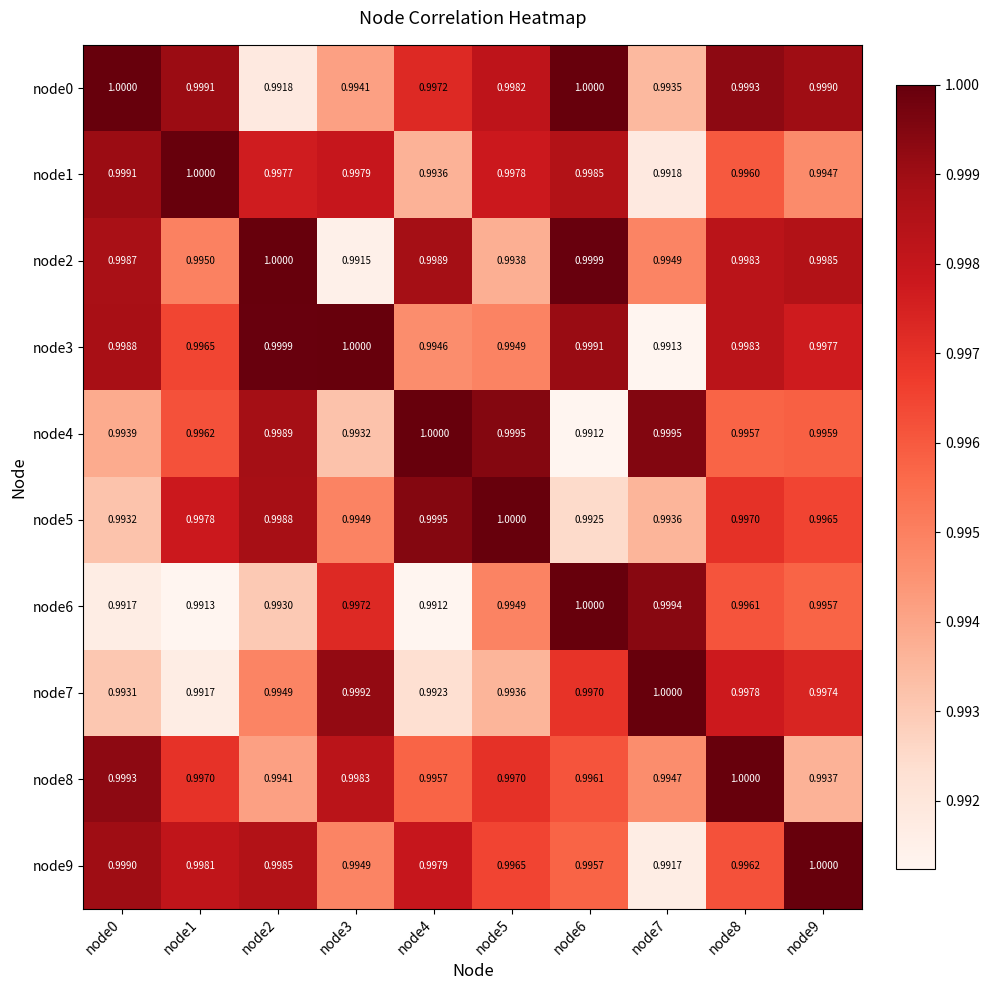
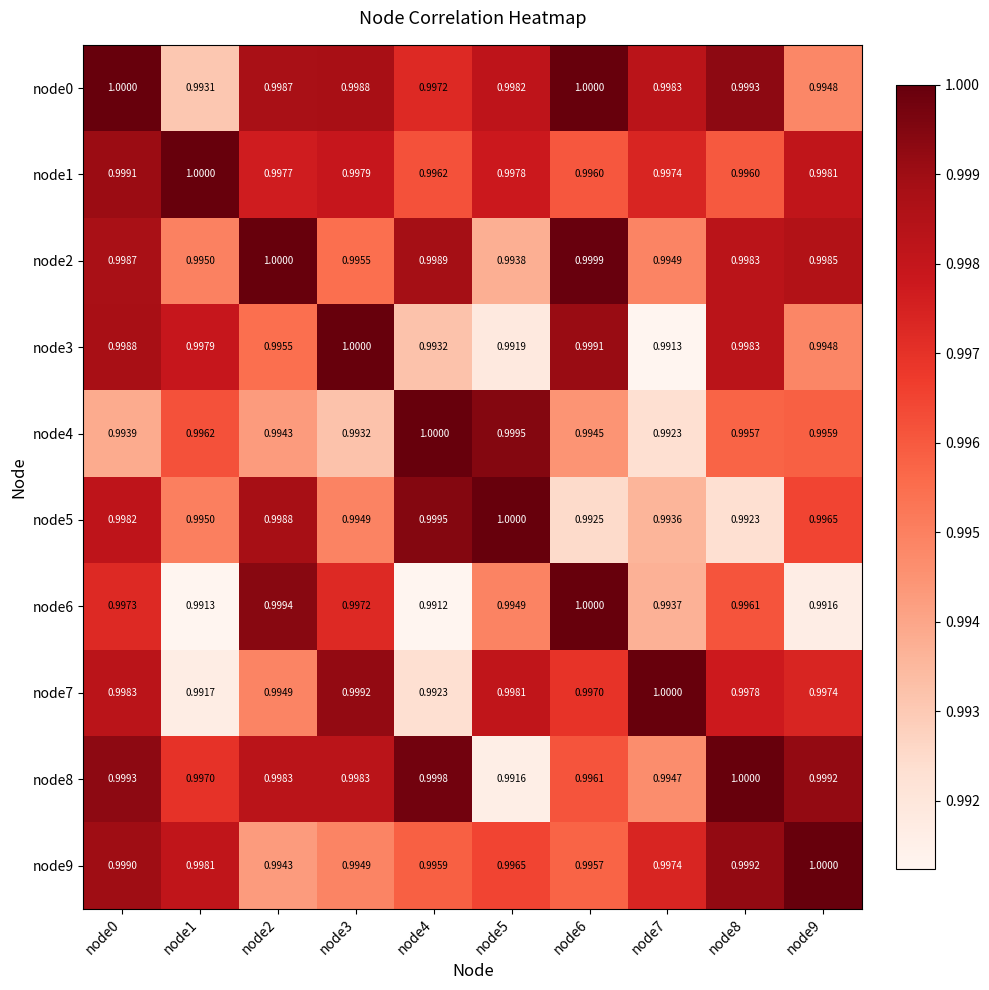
node0, node1: 0.9991 -> 0.9931
node0, node2: 0.9918 -> 0.9987
node0, node3: 0.9941 -> 0.9988
node0, node7: 0.9935 -> 0.9983
node0, node9: 0.9990 -> 0.9948
node1, node4: 0.9936 -> 0.9962
node1, node6: 0.9985 -> 0.9960
node1, node7: 0.9918 -> 0.9974
node1, node9: 0.9947 -> 0.9981
node2, node3: 0.9915 -> 0.9955
node3, node1: 0.9965 -> 0.9979
node3, node2: 0.9999 -> 0.9955
node3, node4: 0.9946 -> 0.9932
node3, node5: 0.9949 -> 0.9919
node3, node9: 0.9977 -> 0.9948
node4, node2: 0.9989 -> 0.9943
node4, node6: 0.9912 -> 0.9945
node4, node7: 0.9995 -> 0.9923
node5, node0: 0.9932 -> 0.9982
node5, node1: 0.9978 -> 0.9950
node5, node8: 0.9970 -> 0.9923
node6, node0: 0.9917 -> 0.9973
node6, node2: 0.9930 -> 0.9994
node6, node7: 0.9994 -> 0.9937
node6, node9: 0.9957 -> 0.9916
node7, node0: 0.9931 -> 0.9983
node7, node5: 0.9936 -> 0.9981
node8, node2: 0.9941 -> 0.9983
node8, node4: 0.9957 -> 0.9998
node8, node5: 0.9970 -> 0.9916
node8, node9: 0.9937 -> 0.9992
node9, node2: 0.9985 -> 0.9943
node9, node4: 0.9979 -> 0.9959
node9, node7: 0.9917 -> 0.9974
node9, node8: 0.9962 -> 0.9992
